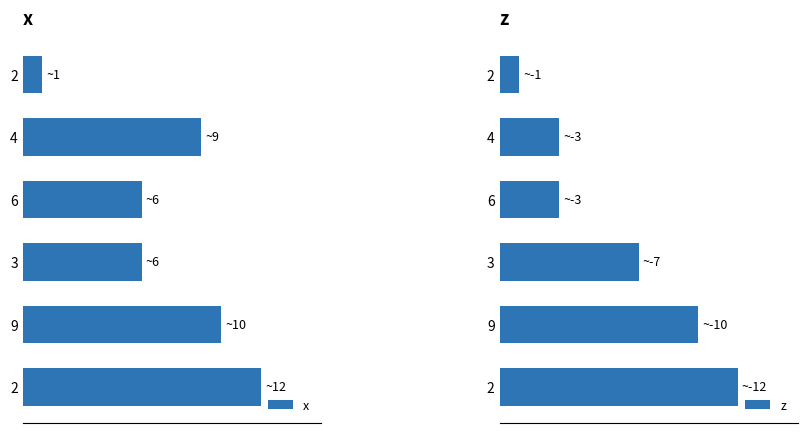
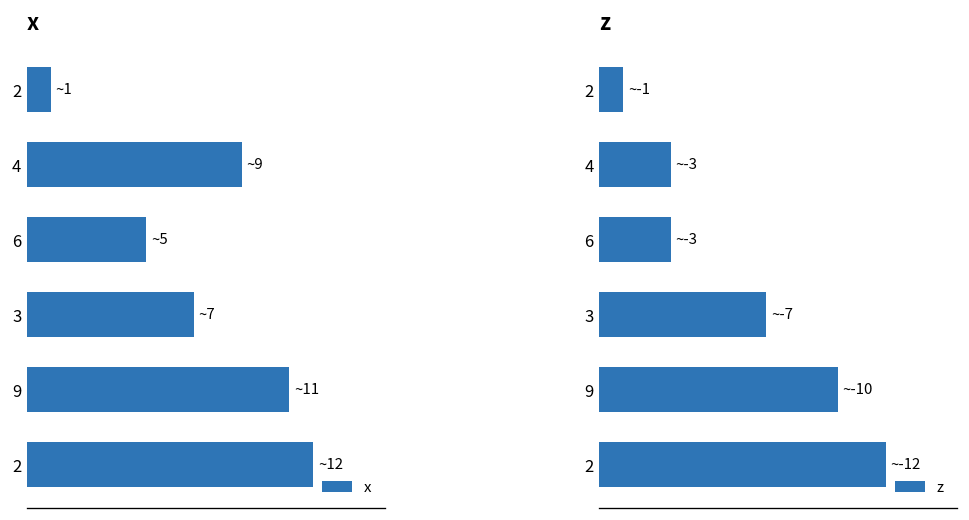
x, 6: 6 -> 5
x, 3: 6 -> 7
x, 9: 10 -> 11
